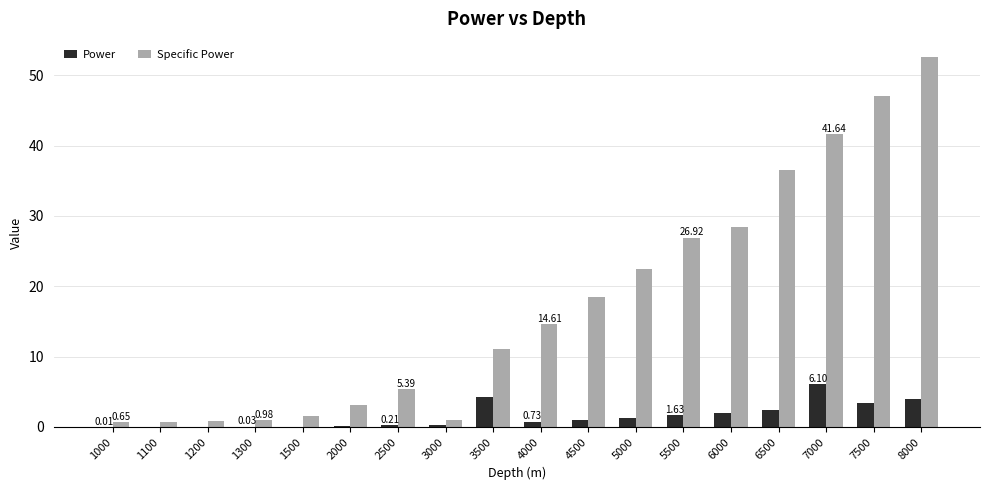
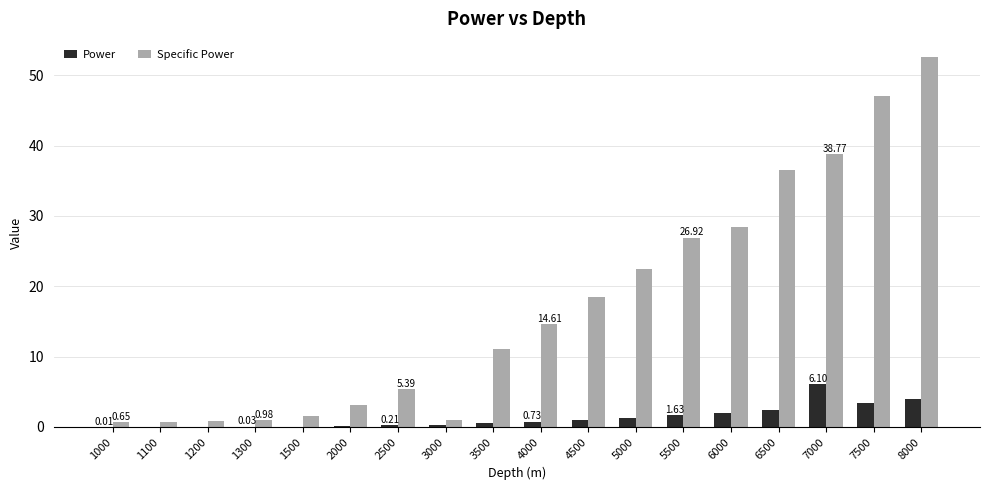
Power, 3500: 4 -> 1
Specific Power, 7000: 41.64 -> 38.77
